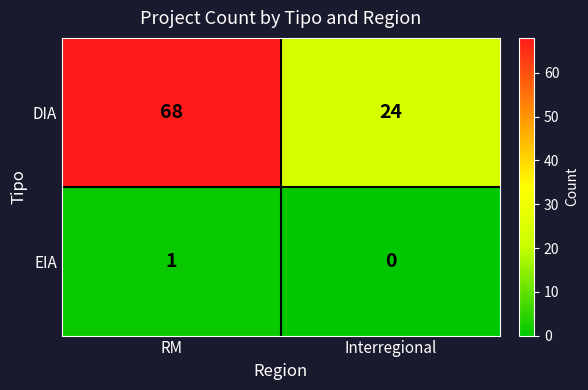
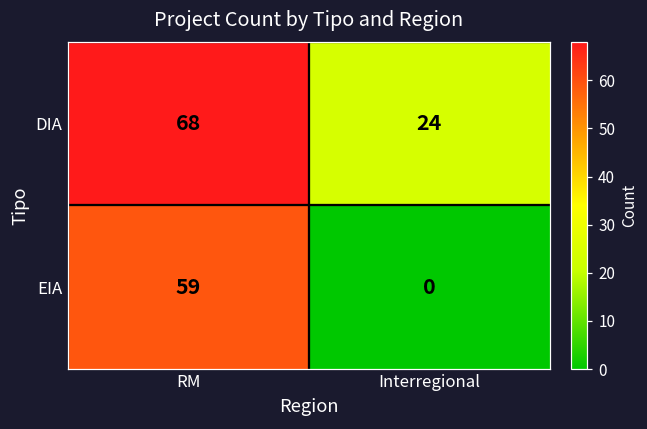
EIA, RM: 1 -> 59
